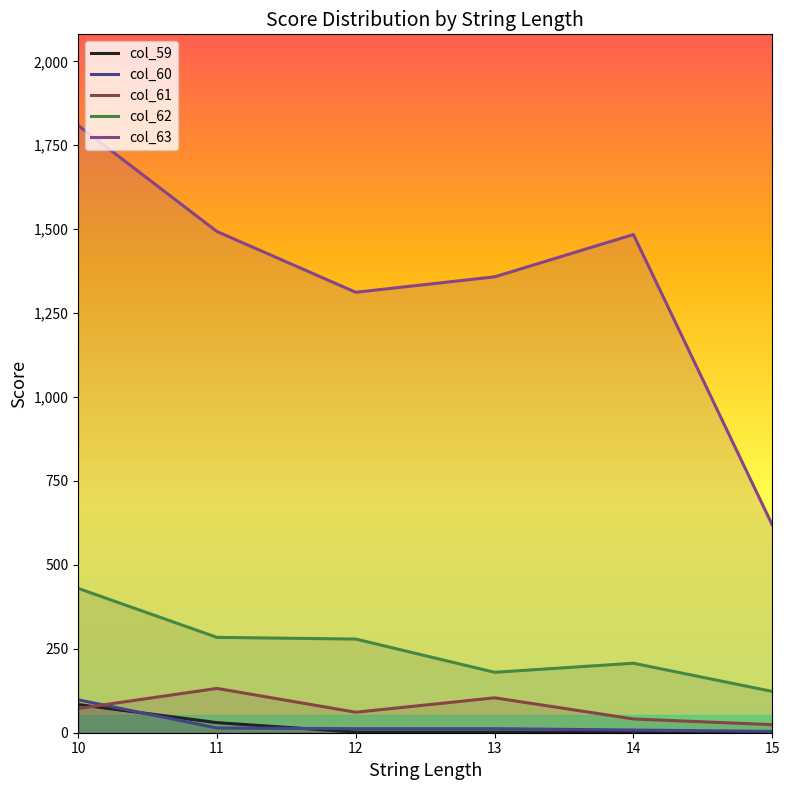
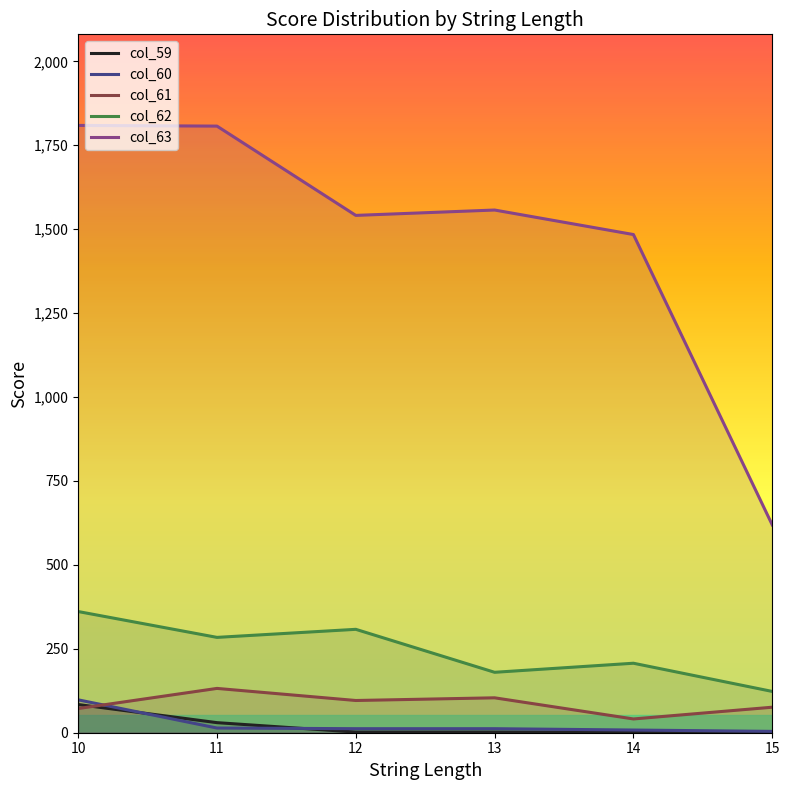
col_62, 10: 430 -> 360
col_63, 11: 1,490 -> 1,810
col_61, 12: 60 -> 100
col_62, 12: 280 -> 310
col_63, 12: 1,310 -> 1,540
col_63, 13: 1,360 -> 1,560
col_61, 15: 20 -> 80
